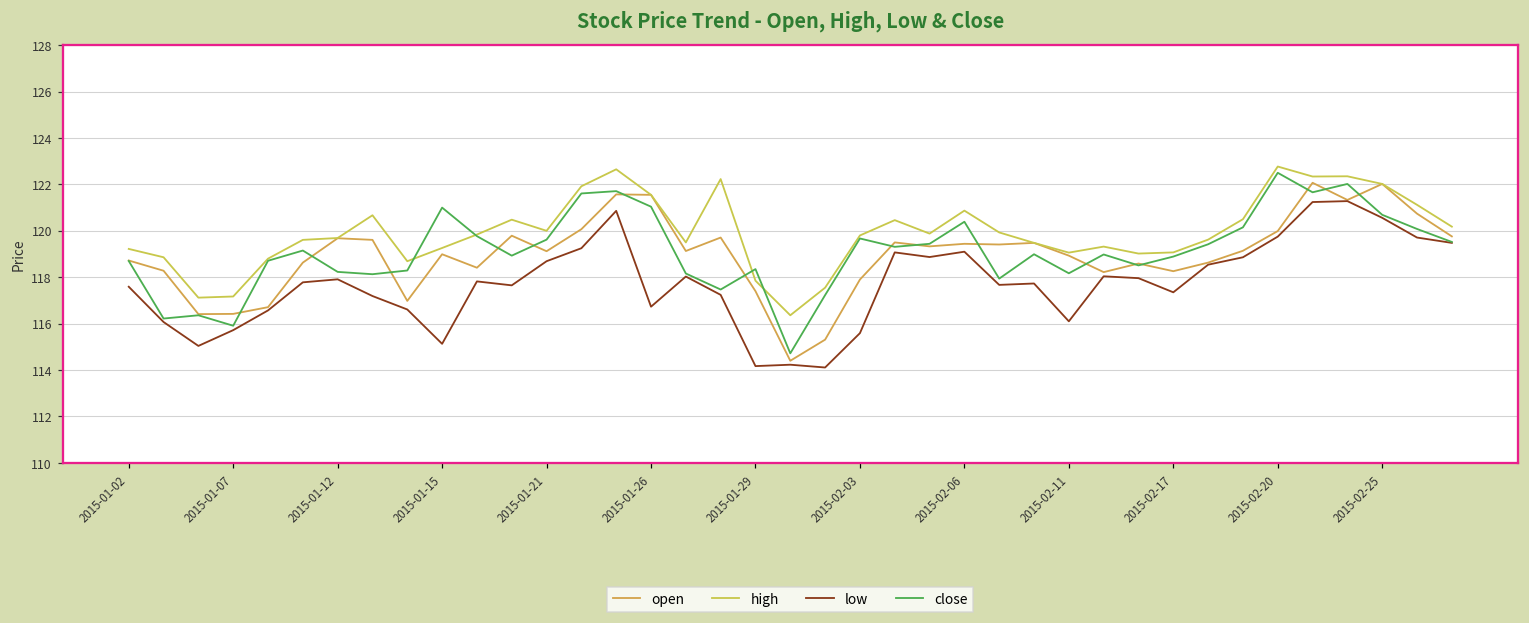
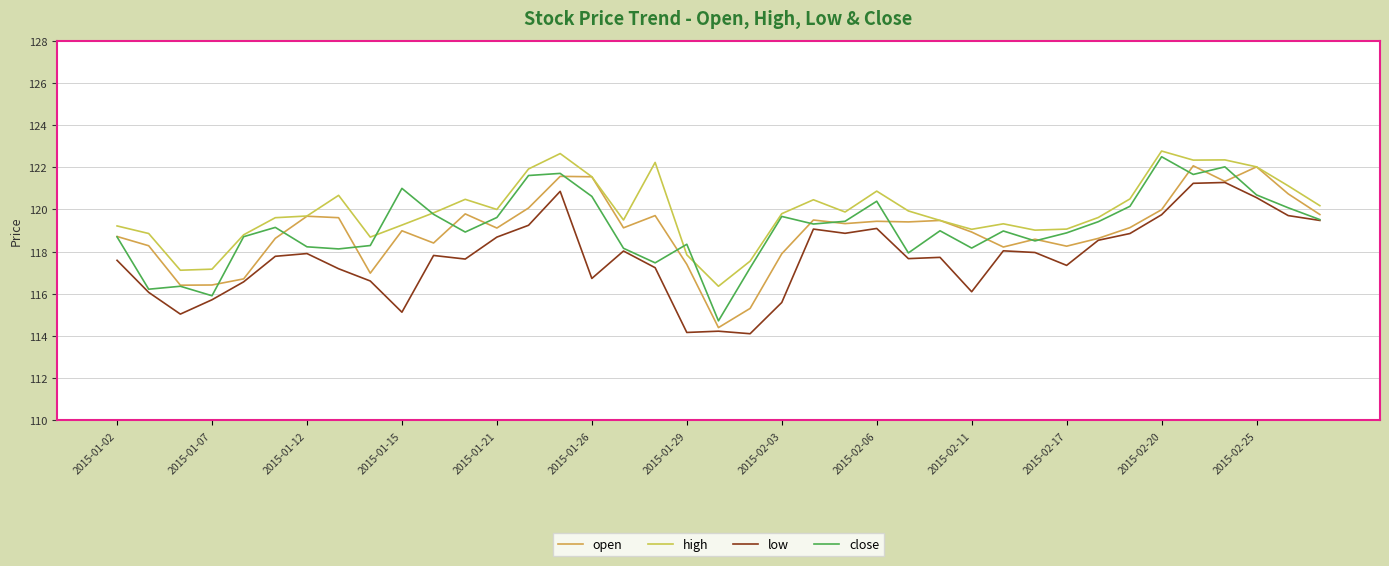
close, 2015-01-26: 121.0 -> 120.6
